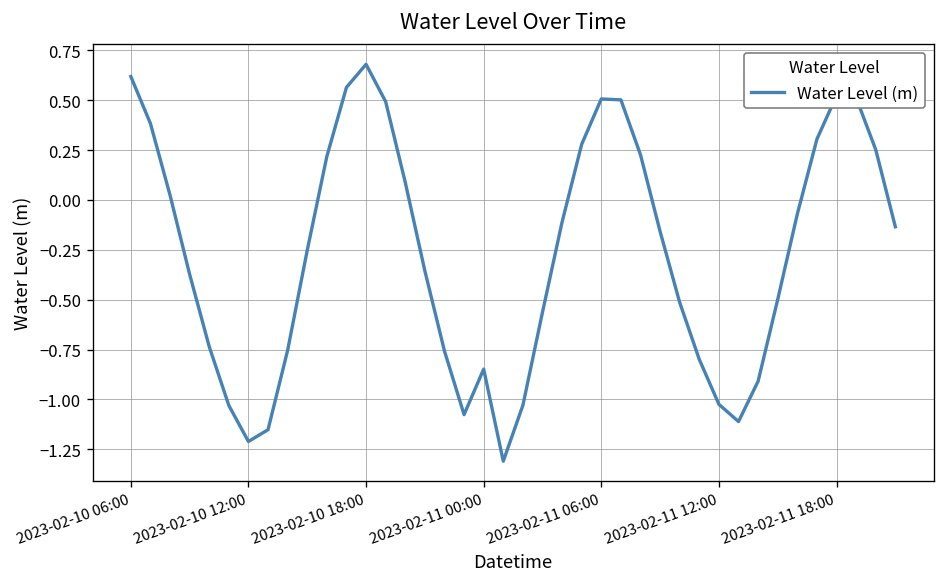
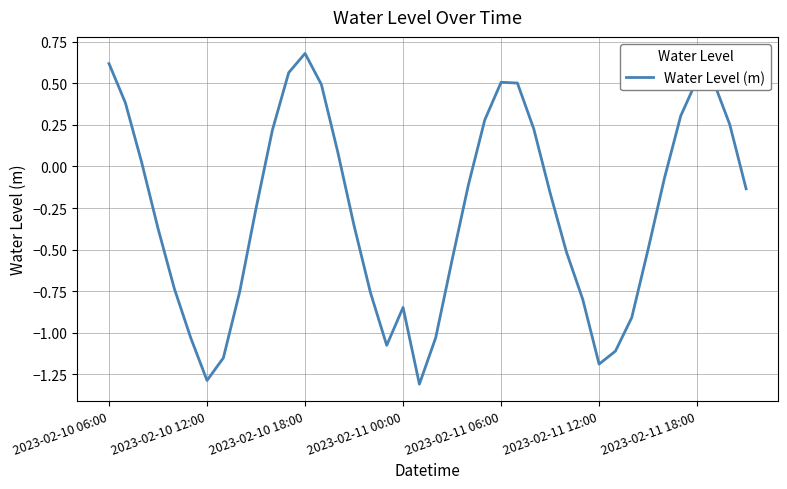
2023-02-10 12:00: -1.21 -> -1.29
2023-02-11 12:00: -1.02 -> -1.19
